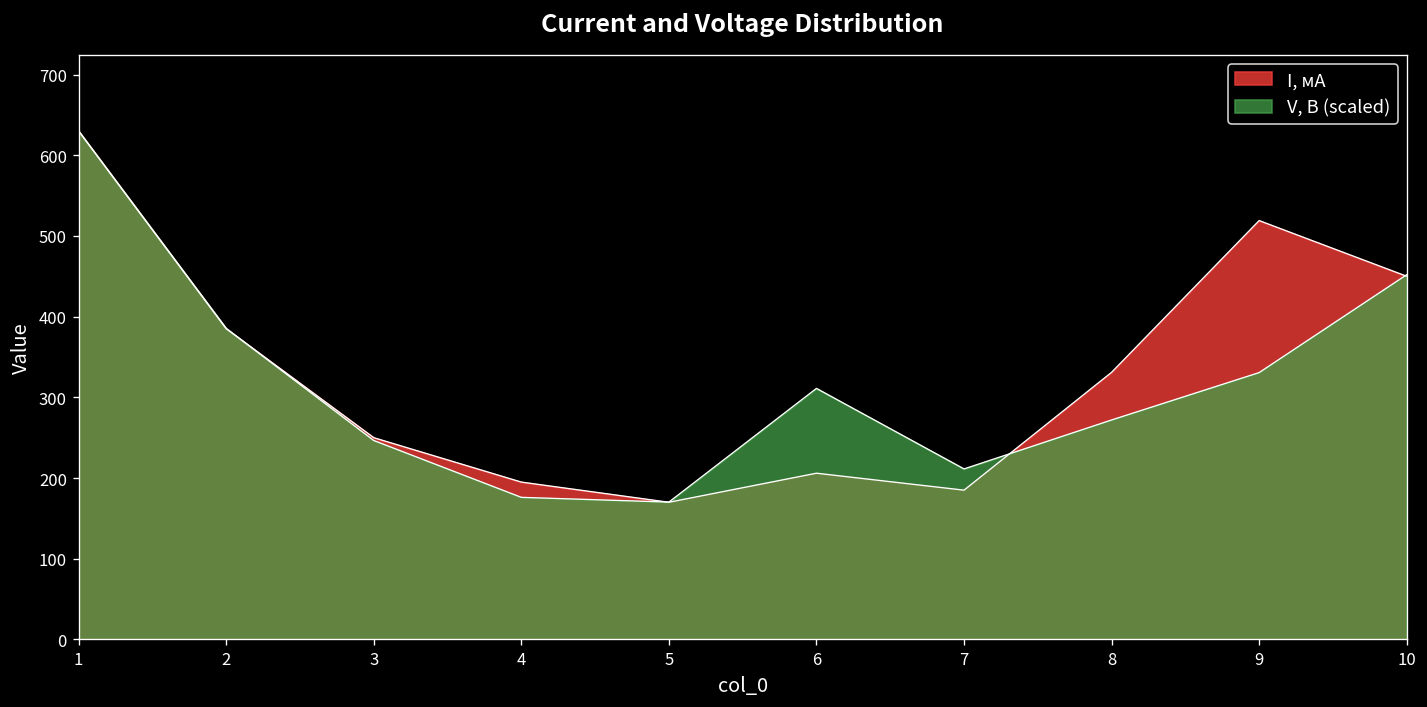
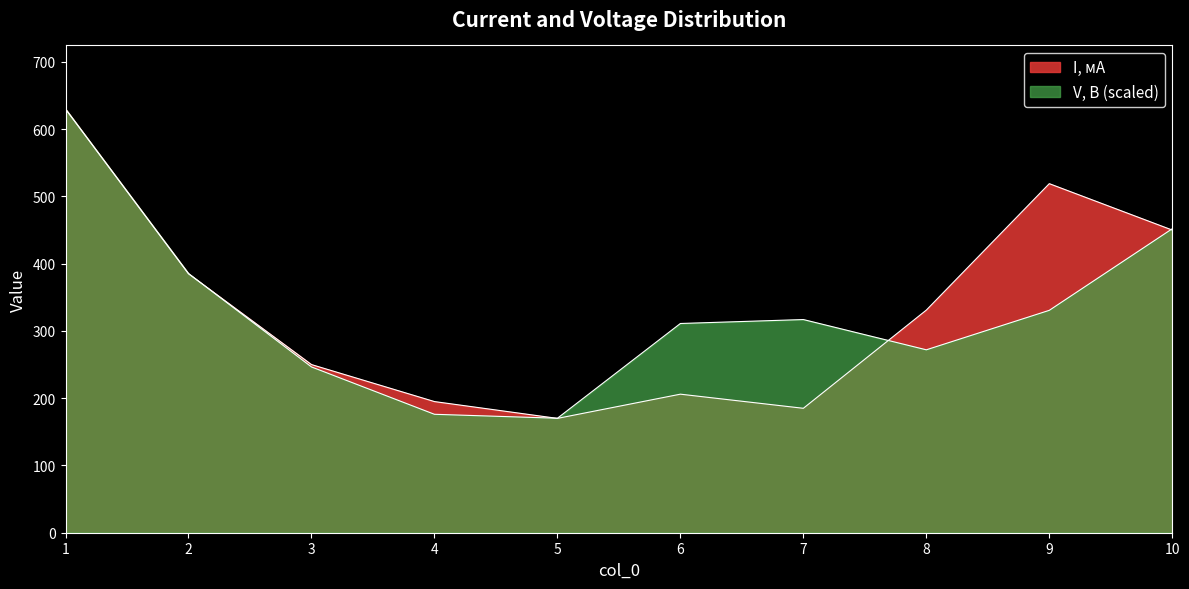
V, В (scaled), 7: 210 -> 320
